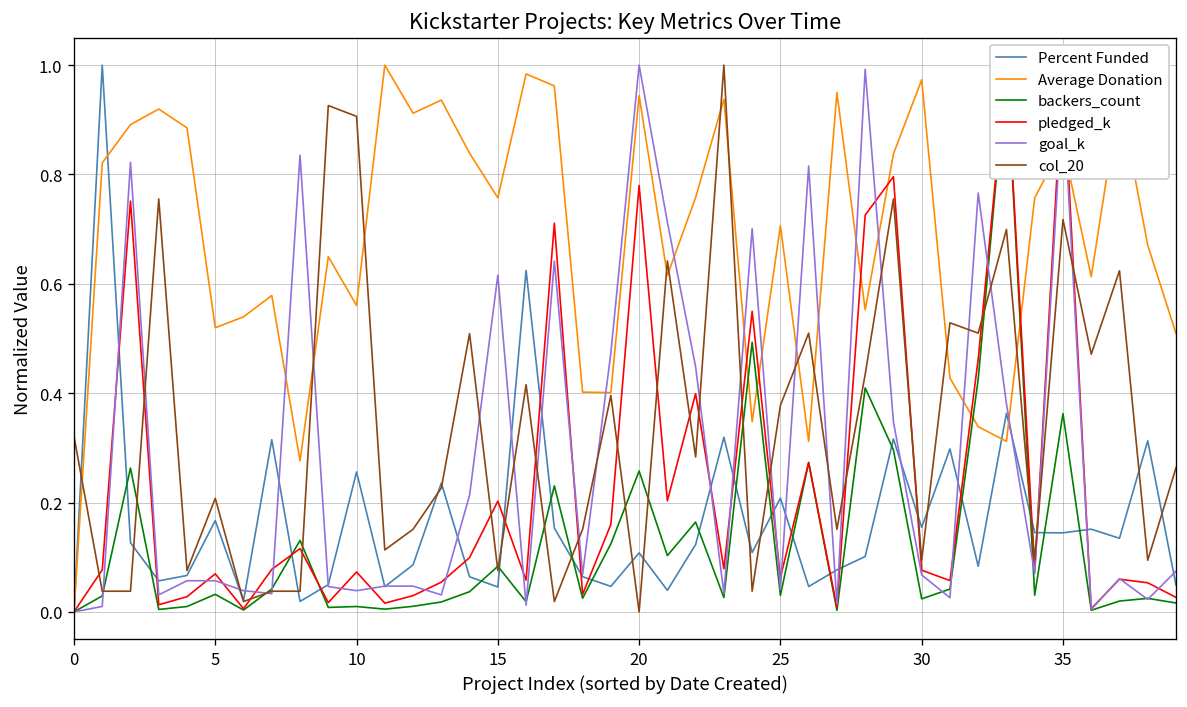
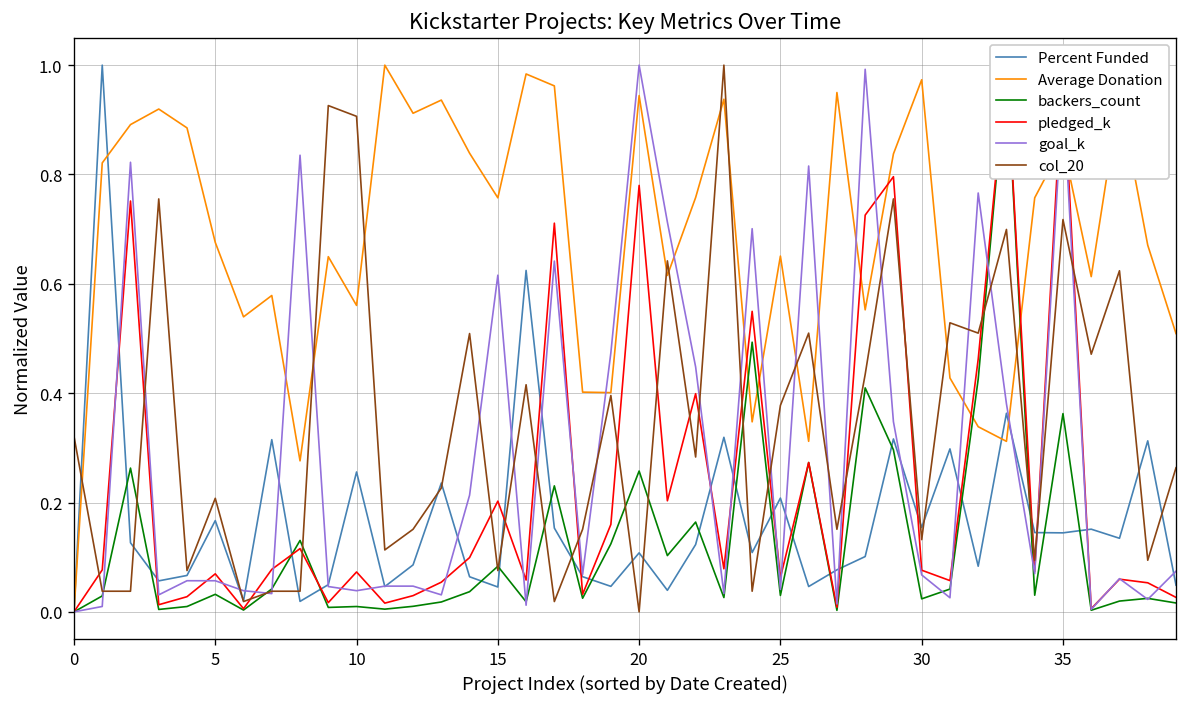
Average Donation, 5: 0.52 -> 0.68
Average Donation, 25: 0.71 -> 0.65
col_20, 30: 0.09 -> 0.13
